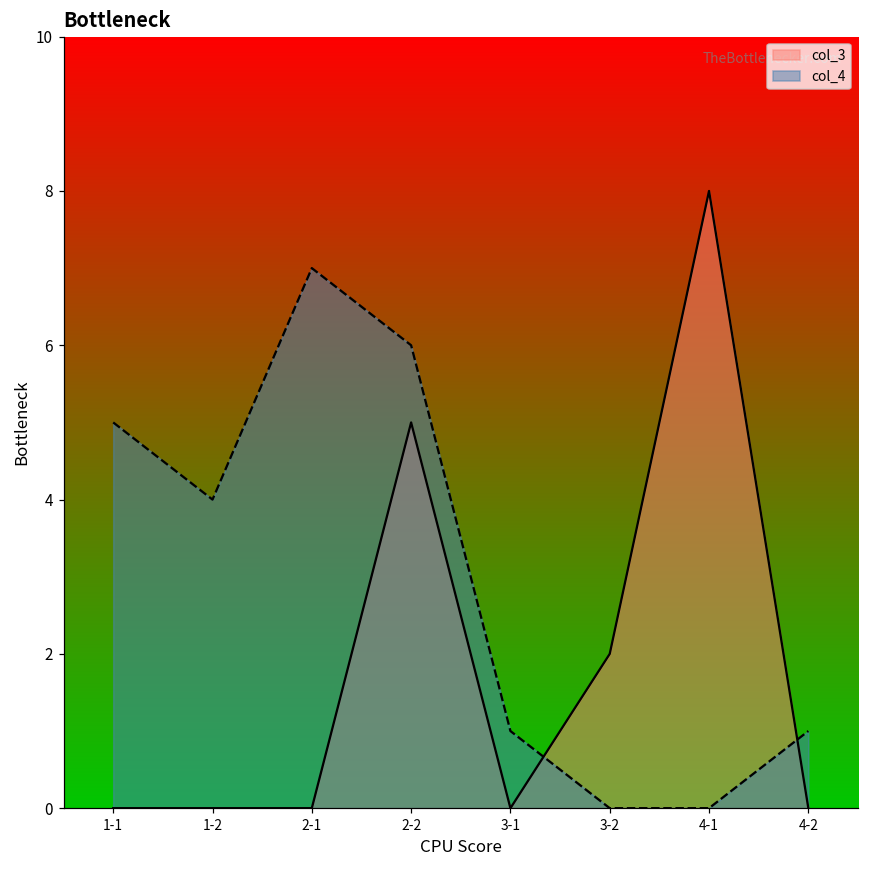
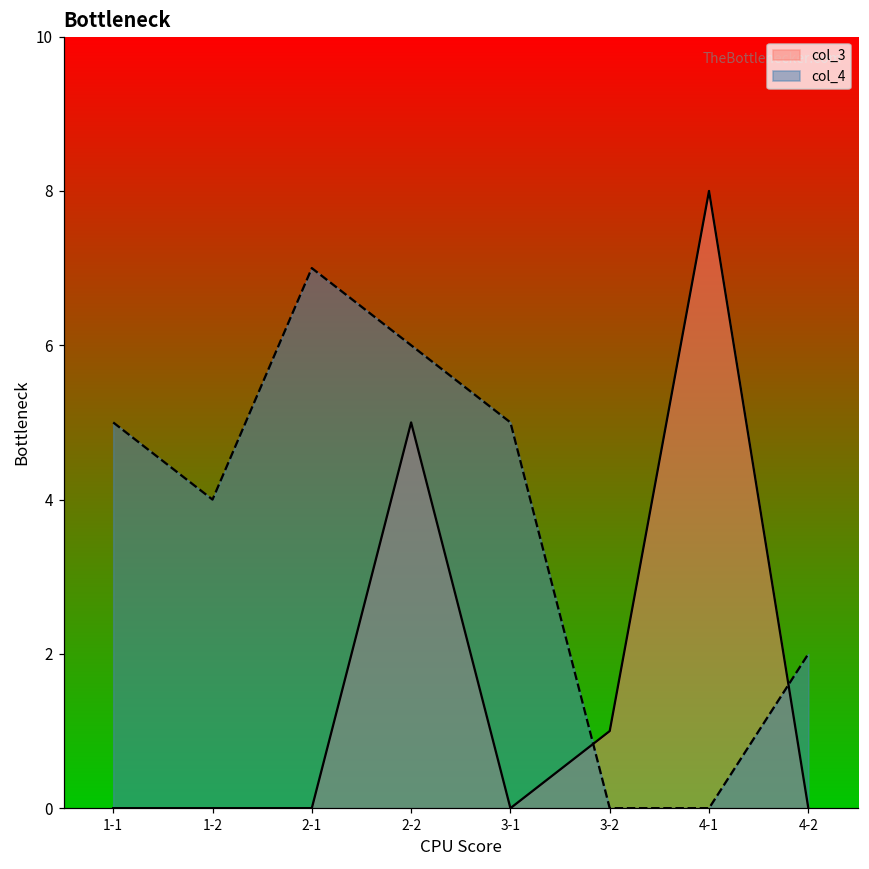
col_4, 3-1: 1 -> 5
col_3, 3-2: 2 -> 1
col_4, 4-2: 1 -> 2
